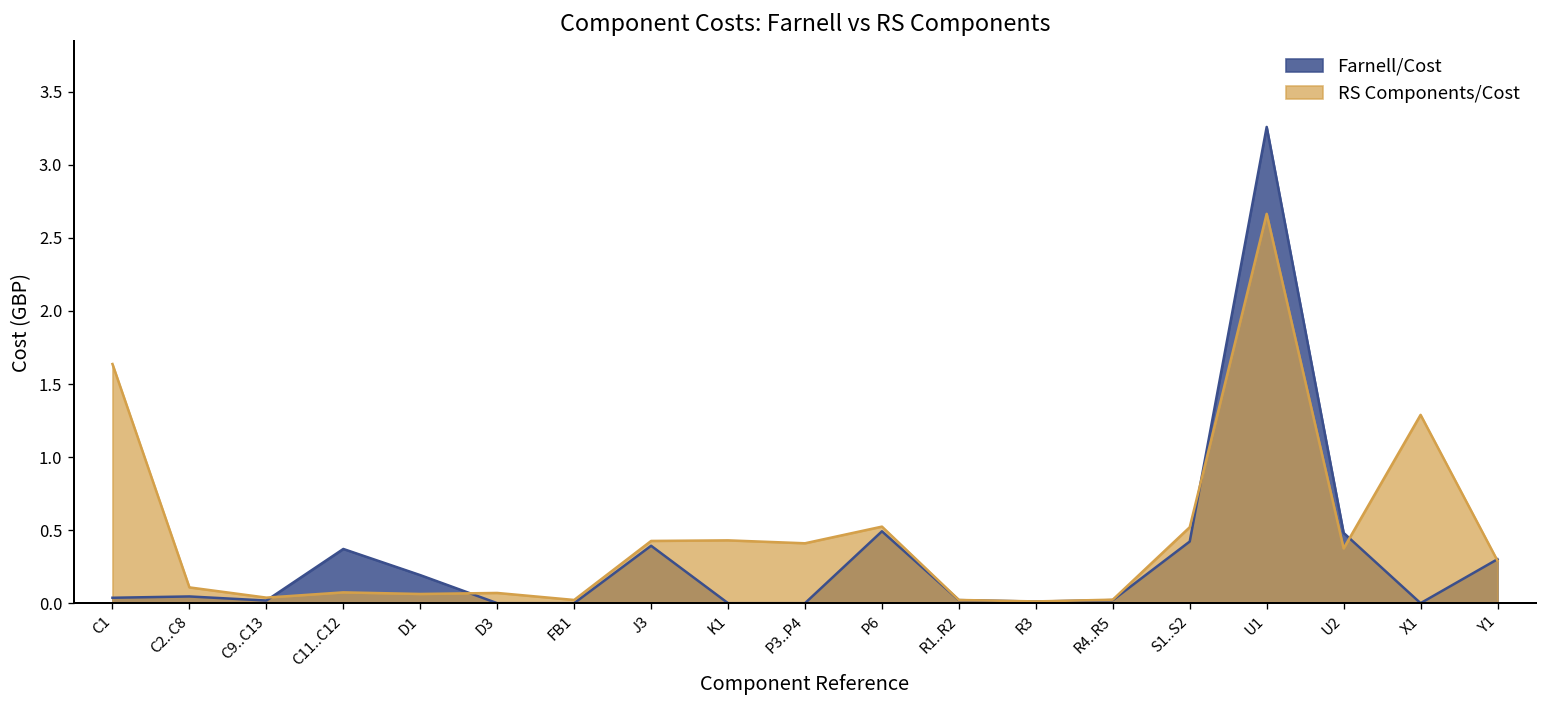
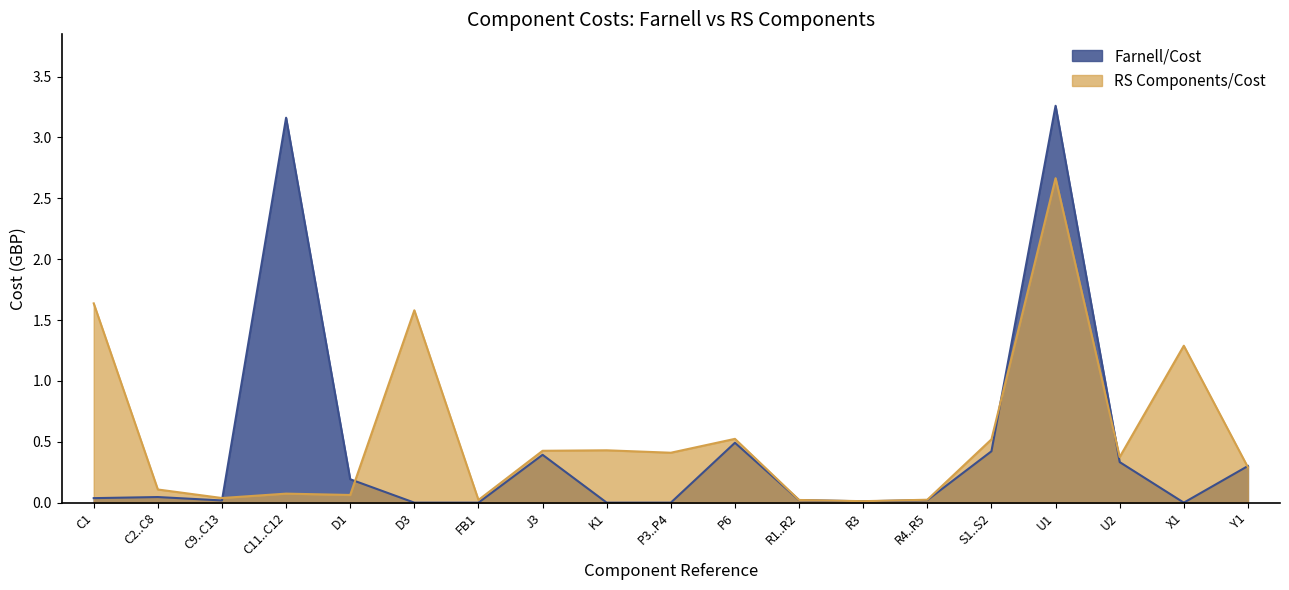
Farnell/Cost, C11..C12: 0.37 -> 3.16
RS Components/Cost, D3: 0.07 -> 1.58
Farnell/Cost, U2: 0.48 -> 0.33
